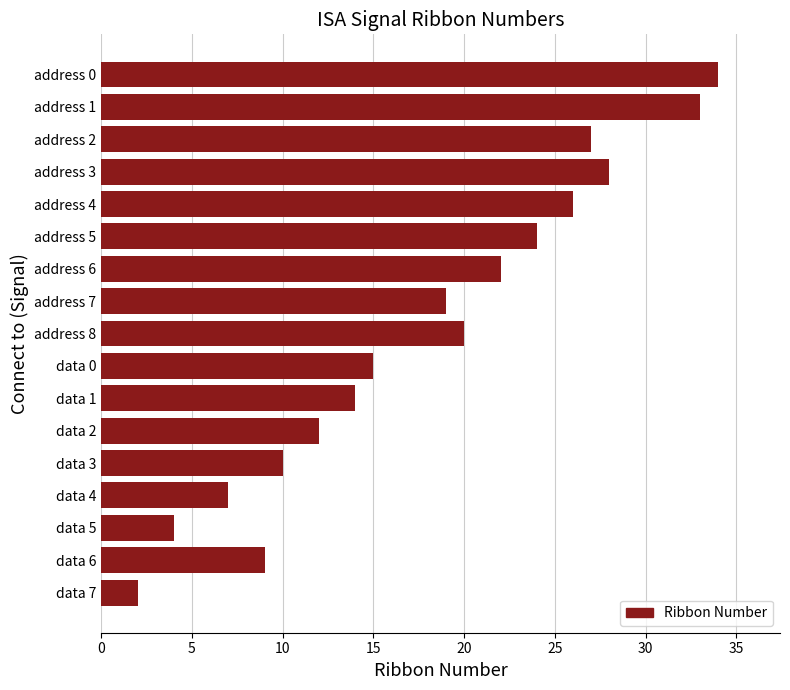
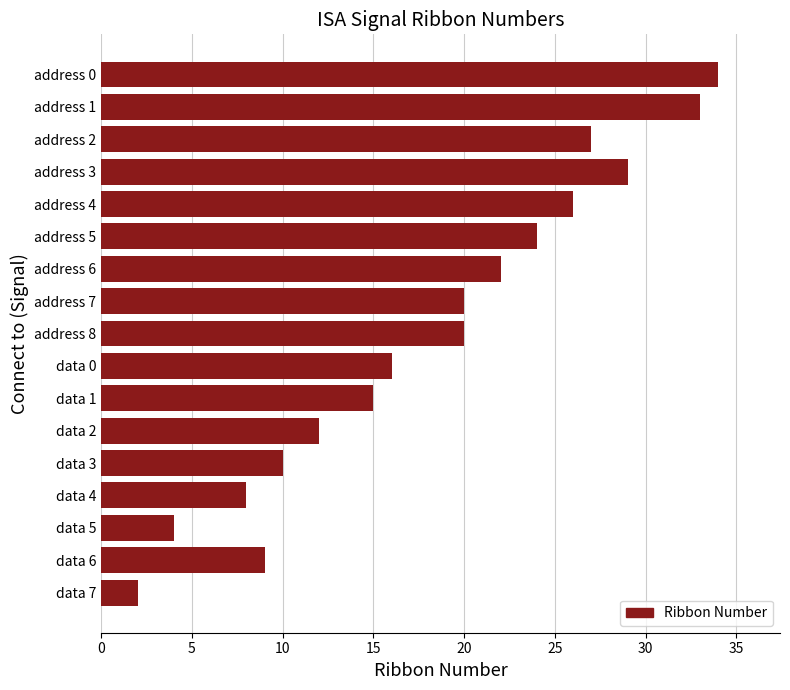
address 3: 28 -> 29
address 7: 19 -> 20
data 0: 15 -> 16
data 1: 14 -> 15
data 4: 7 -> 8
